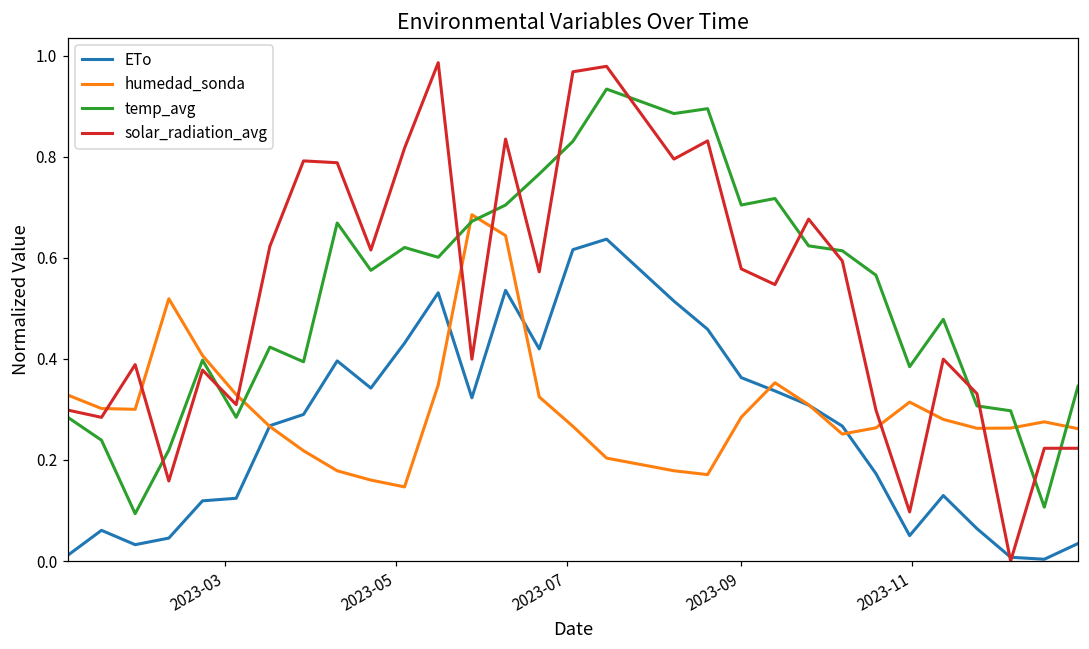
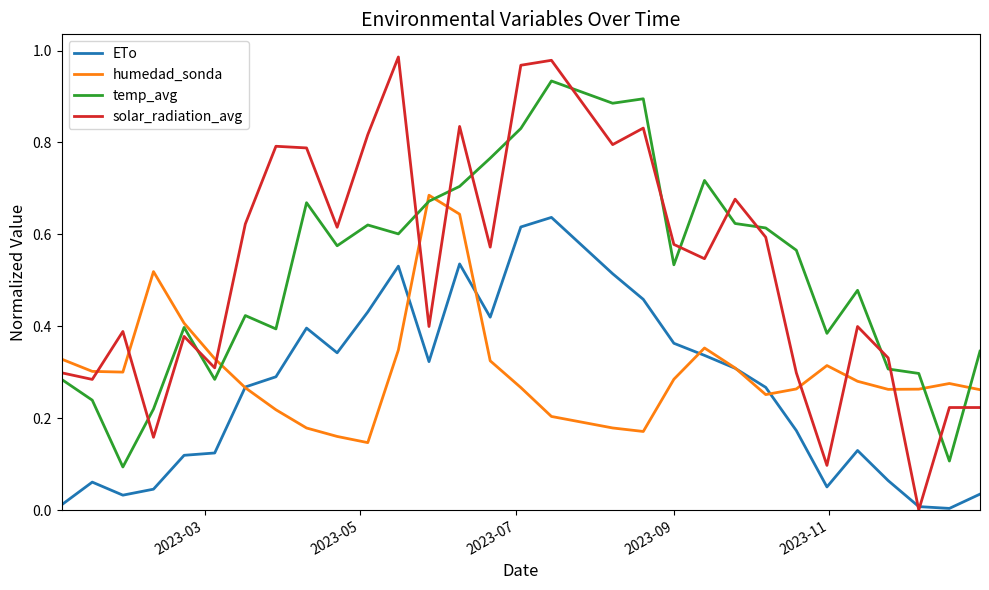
temp_avg, 2023-09: 0.70 -> 0.53
